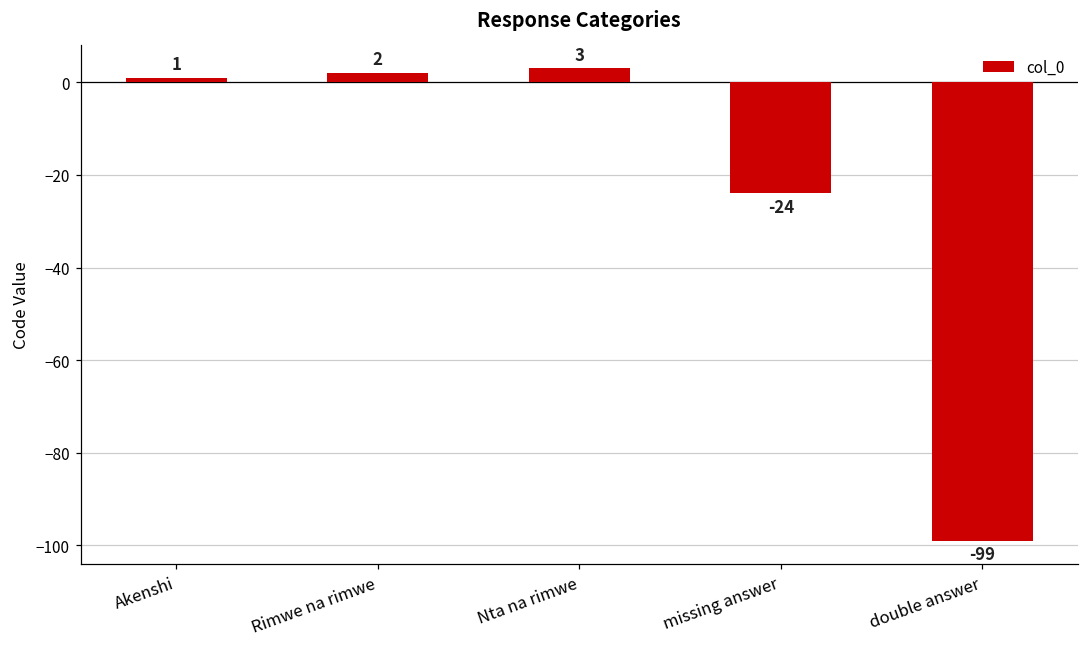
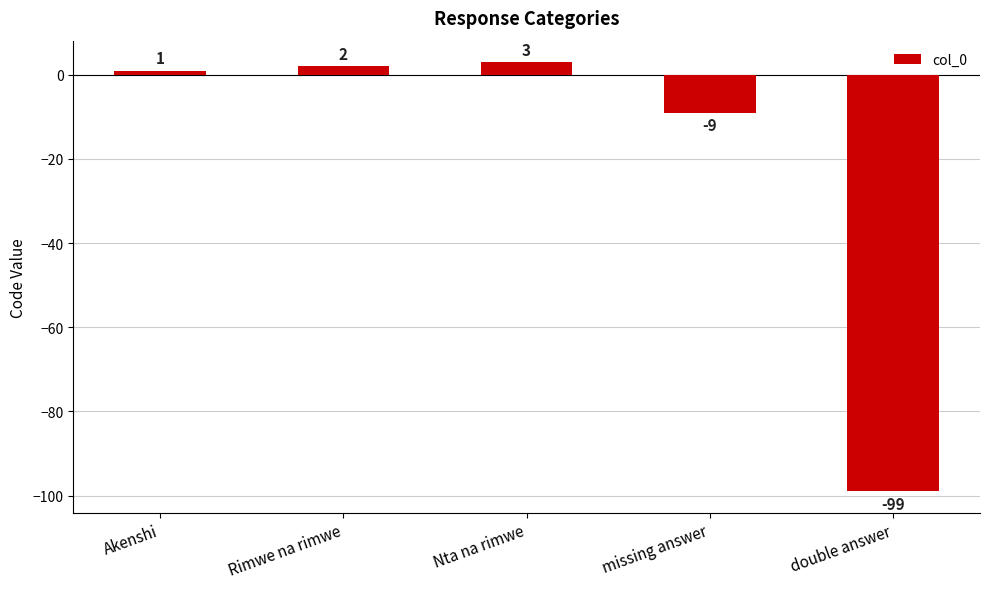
missing answer: -24 -> -9
